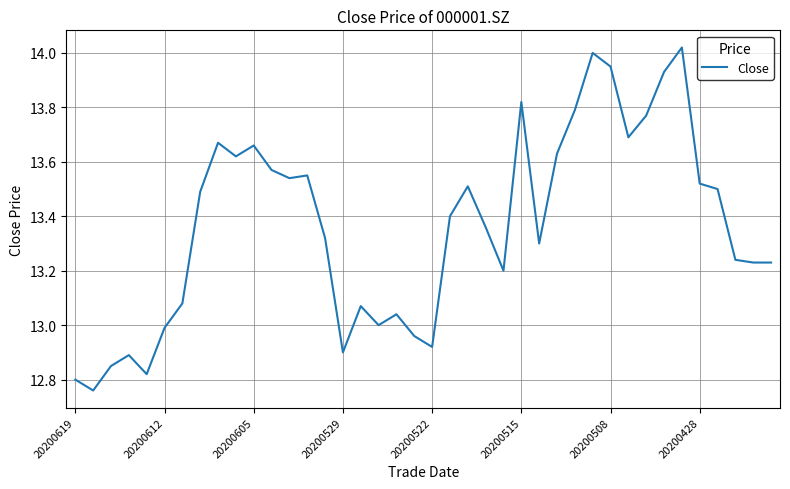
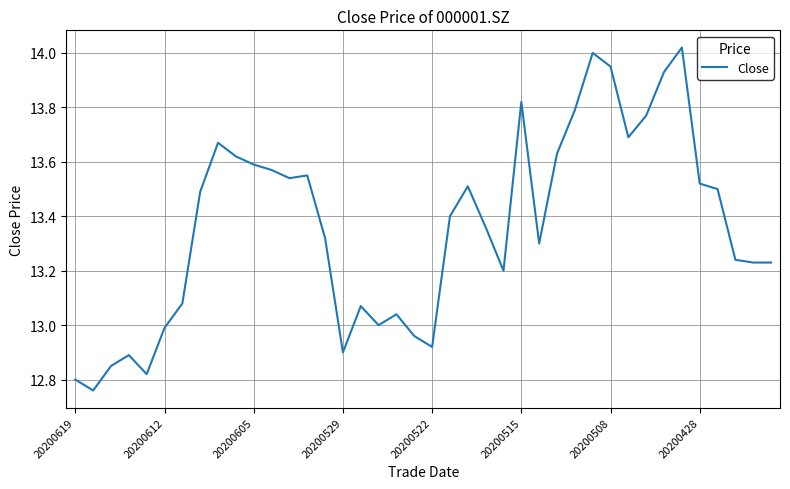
20200605: 13.66 -> 13.59
